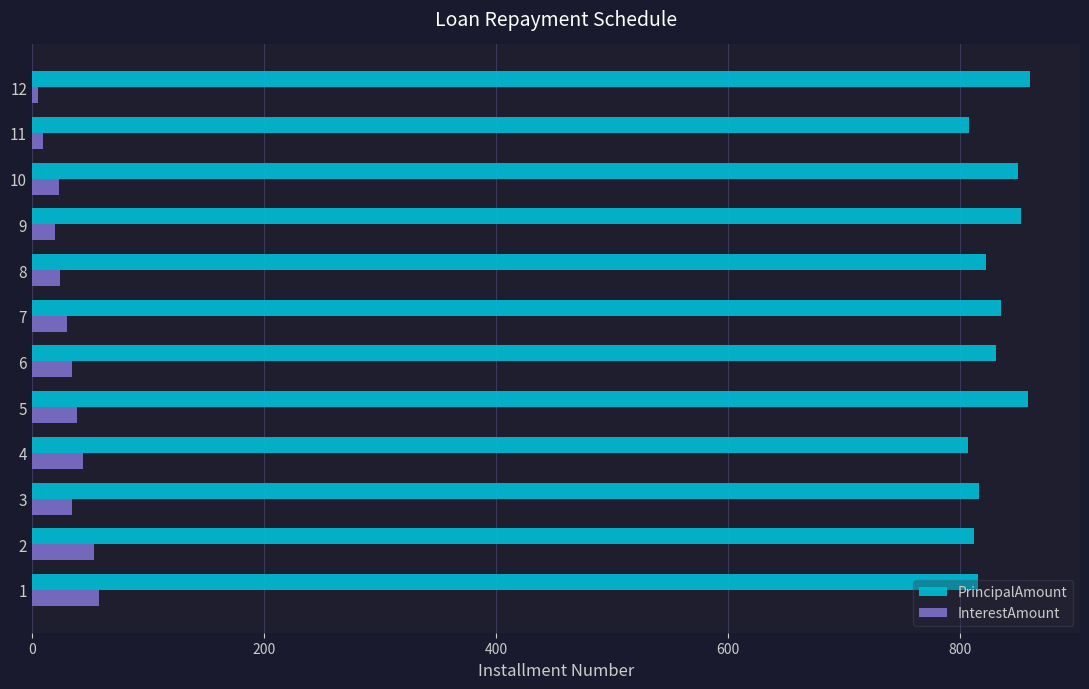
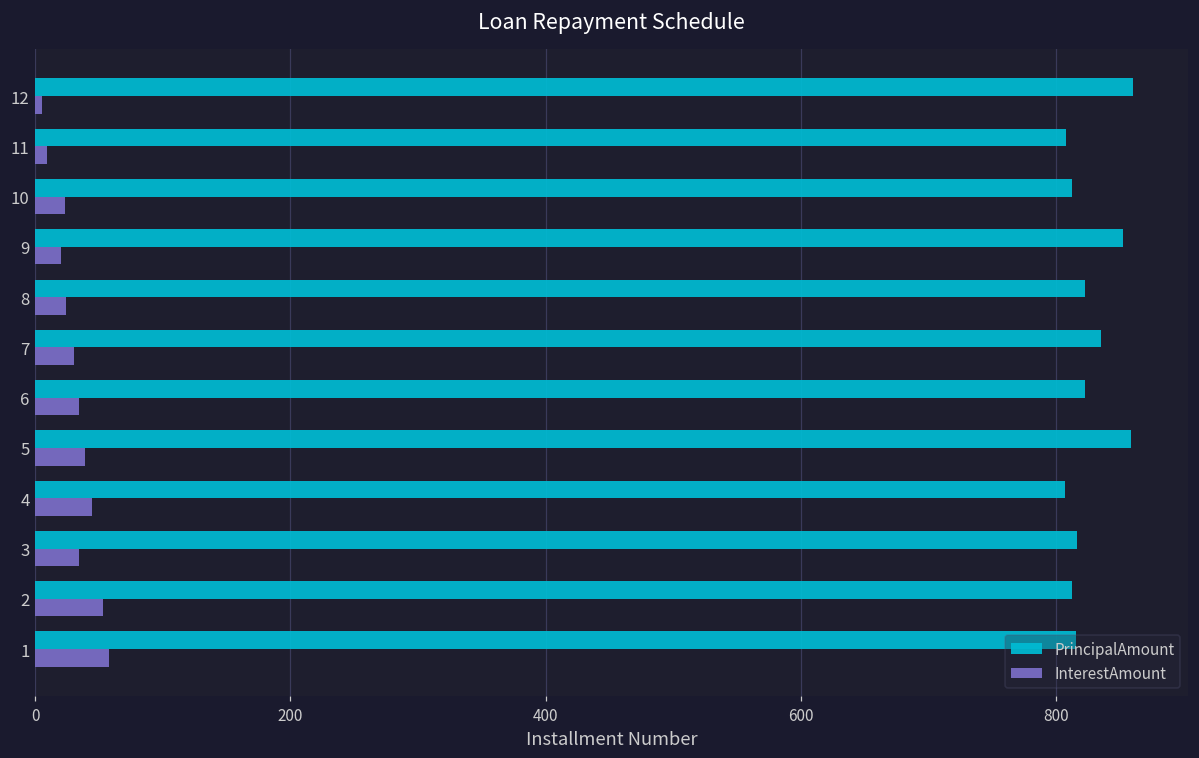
PrincipalAmount, 10: 850 -> 812
PrincipalAmount, 6: 831 -> 822
